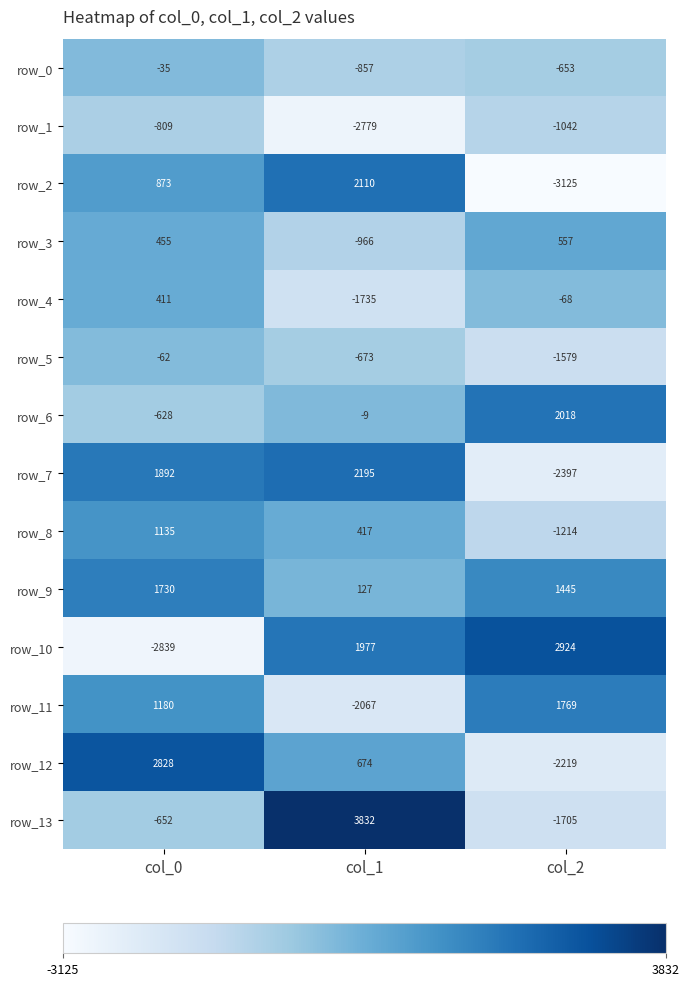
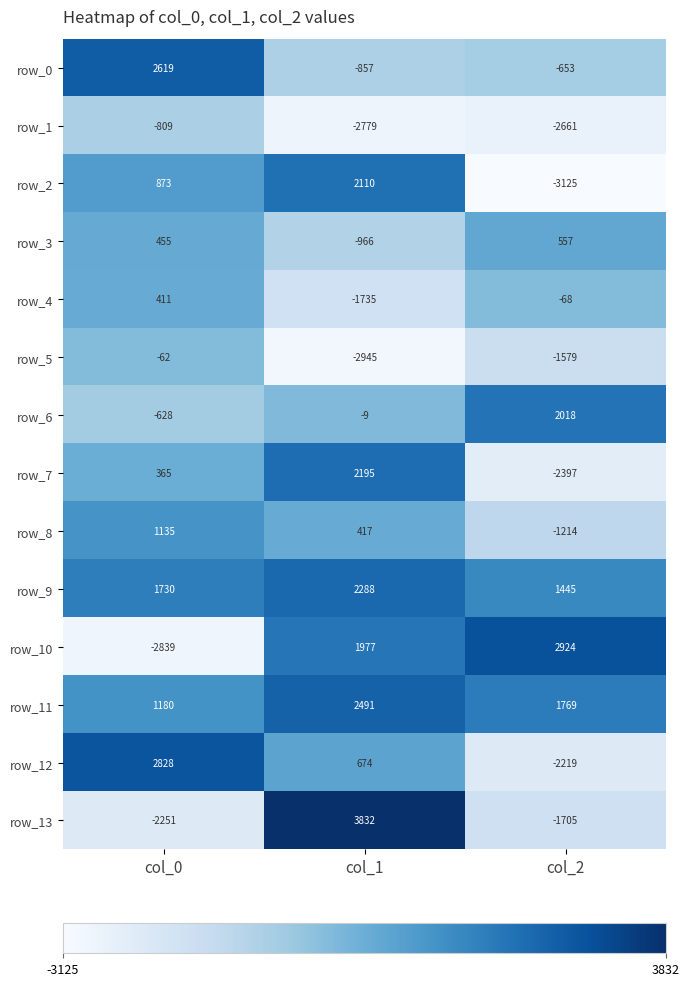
row_0, col_0: -35 -> 2619
row_1, col_2: -1042 -> -2661
row_5, col_1: -673 -> -2945
row_7, col_0: 1892 -> 365
row_9, col_1: 127 -> 2288
row_11, col_1: -2067 -> 2491
row_13, col_0: -652 -> -2251
